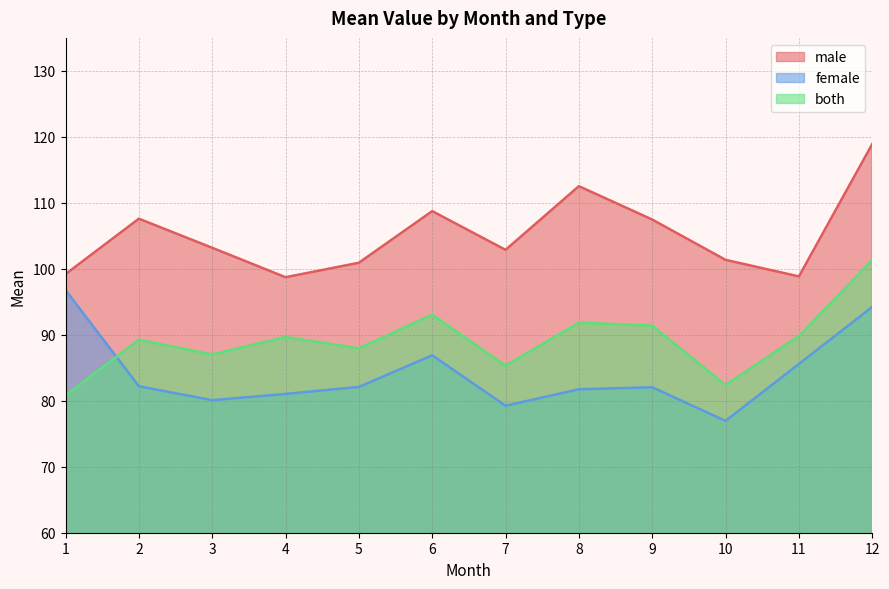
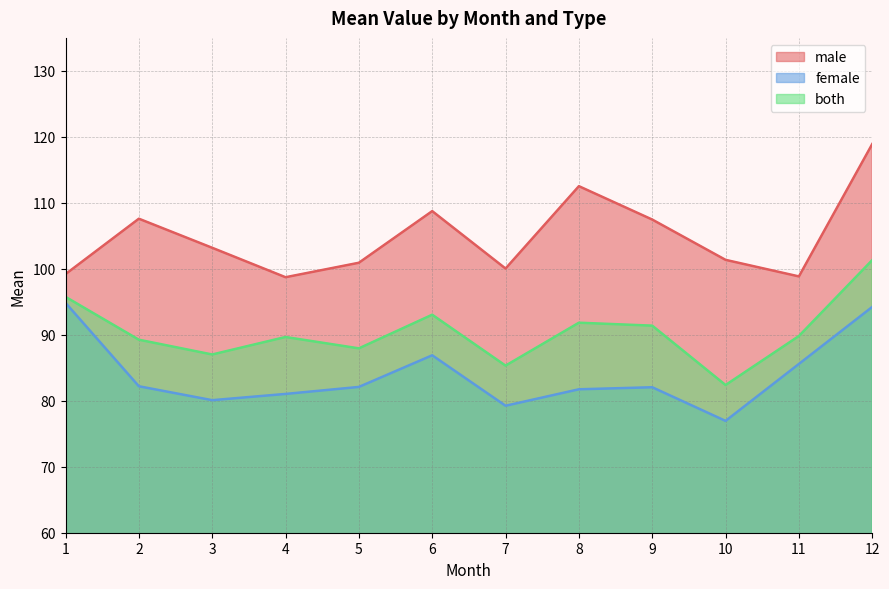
female, 1: 97 -> 95
both, 1: 81 -> 96
male, 7: 103 -> 100
